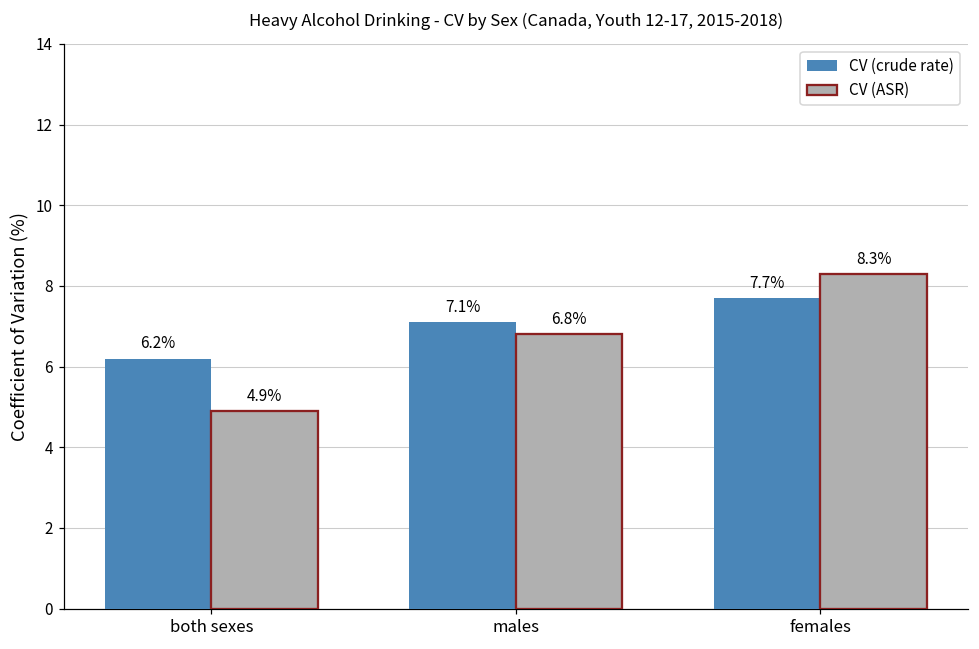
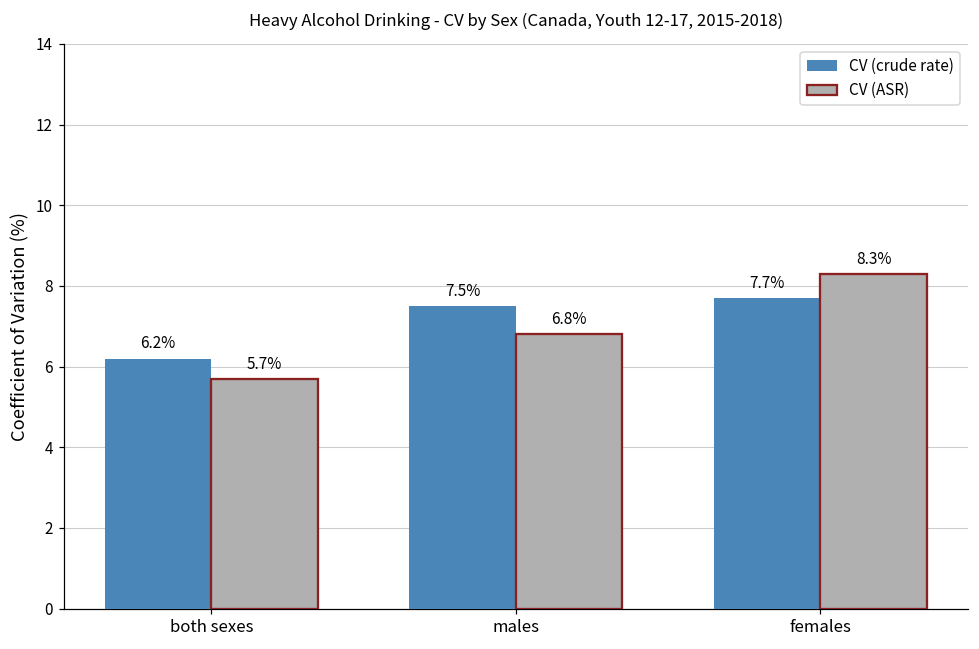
CV (ASR), both sexes: 4.9% -> 5.7%
CV (crude rate), males: 7.1% -> 7.5%
